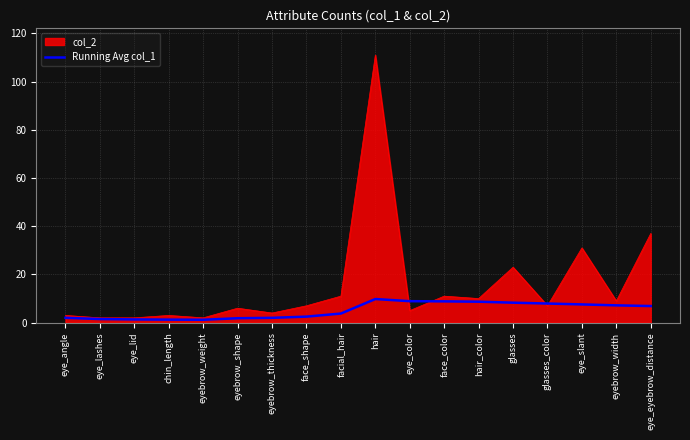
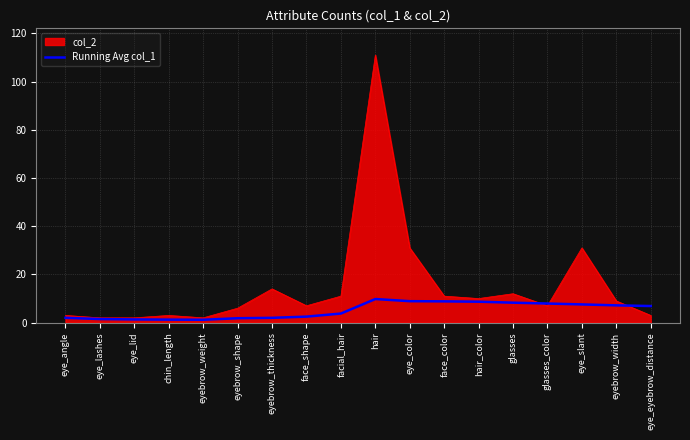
col_2, eyebrow_thickness: 4 -> 14
col_2, eye_color: 5 -> 31
col_2, glasses: 23 -> 12
col_2, eye_eyebrow_distance: 37 -> 3
